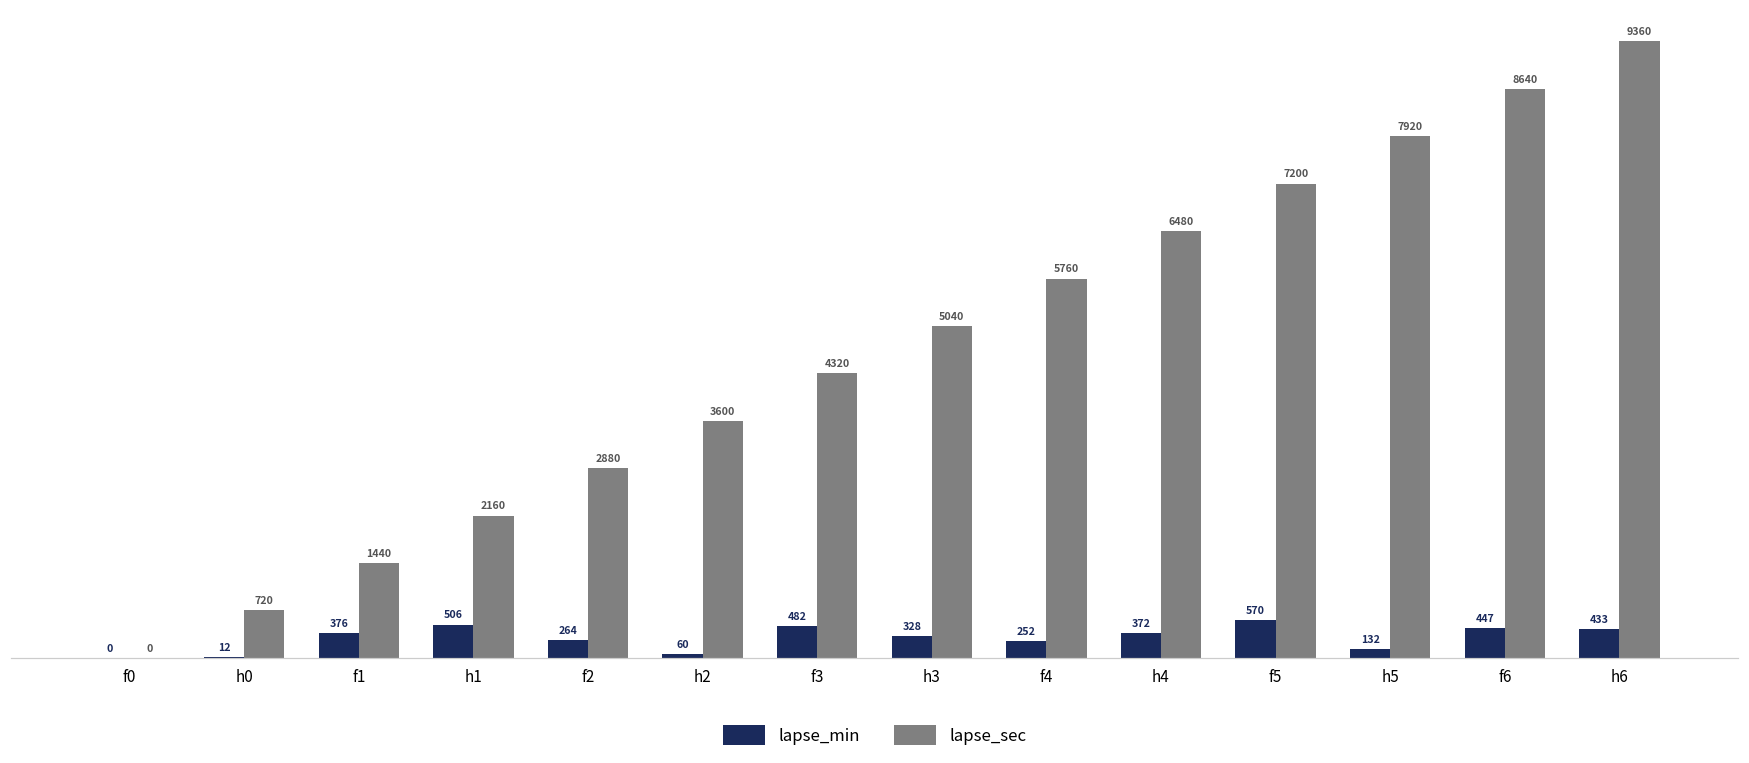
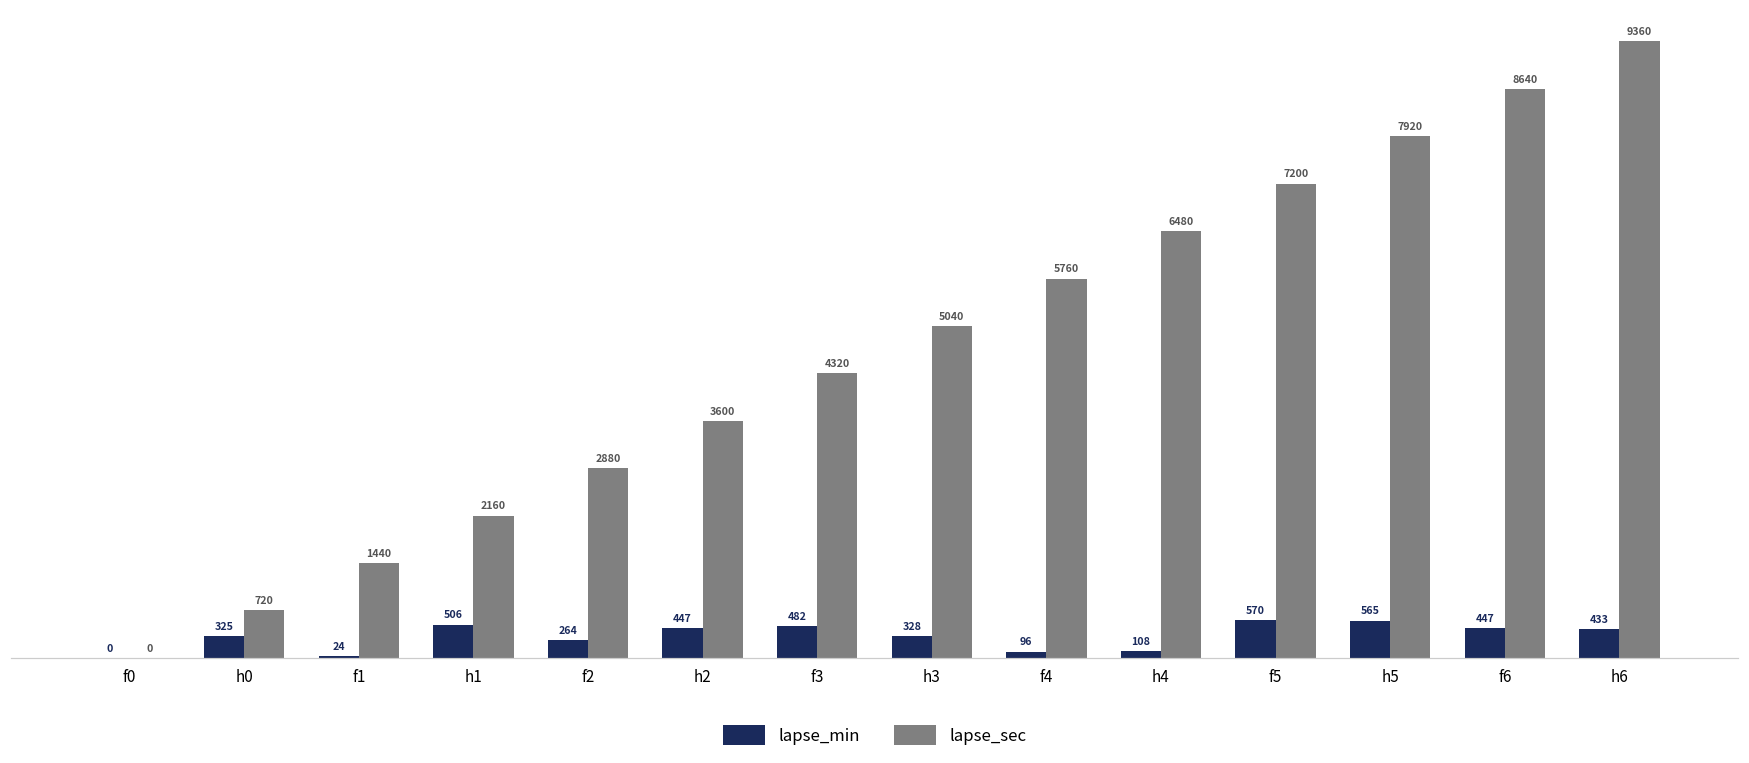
lapse_min, h0: 12 -> 325
lapse_min, f1: 376 -> 24
lapse_min, h2: 60 -> 447
lapse_min, f4: 252 -> 96
lapse_min, h4: 372 -> 108
lapse_min, h5: 132 -> 565
